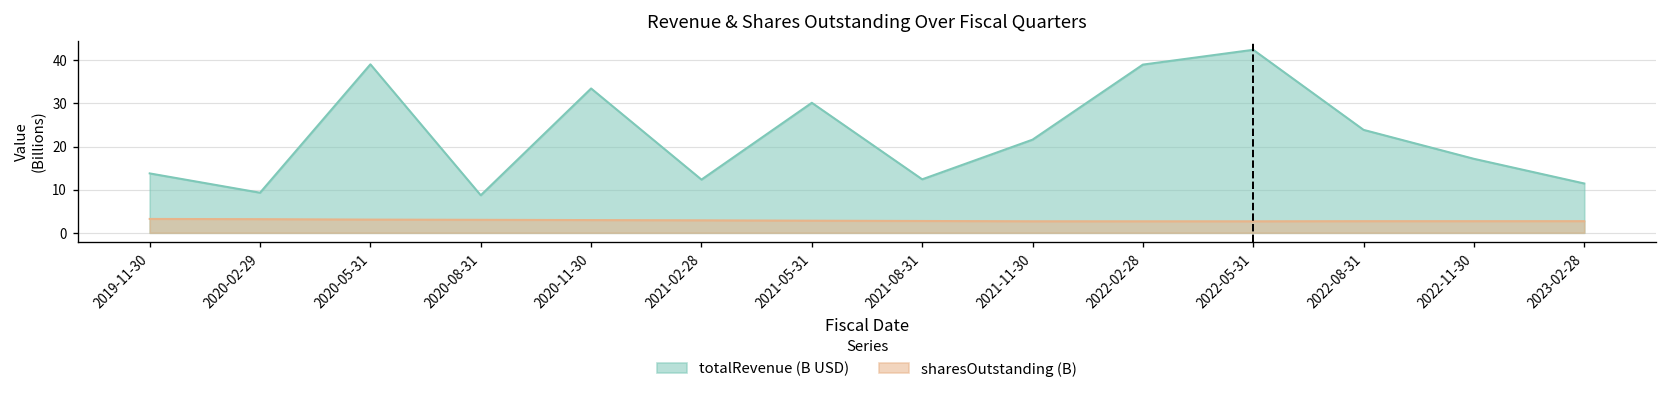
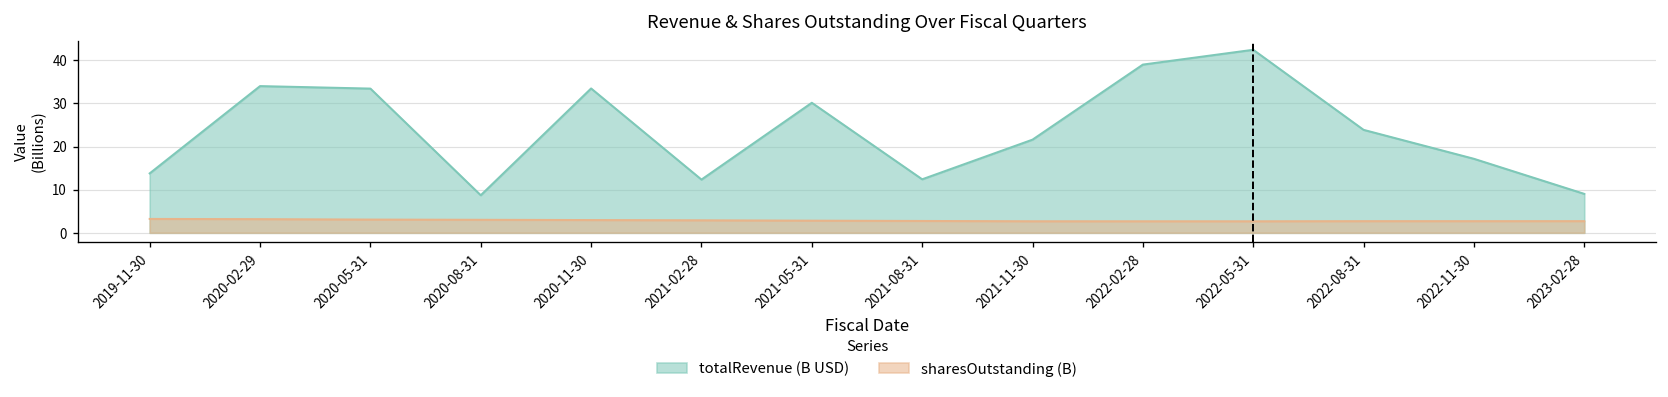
totalRevenue (B USD), 2020-02-29: 9 -> 34
totalRevenue (B USD), 2020-05-31: 39 -> 33
totalRevenue (B USD), 2023-02-28: 11 -> 9
